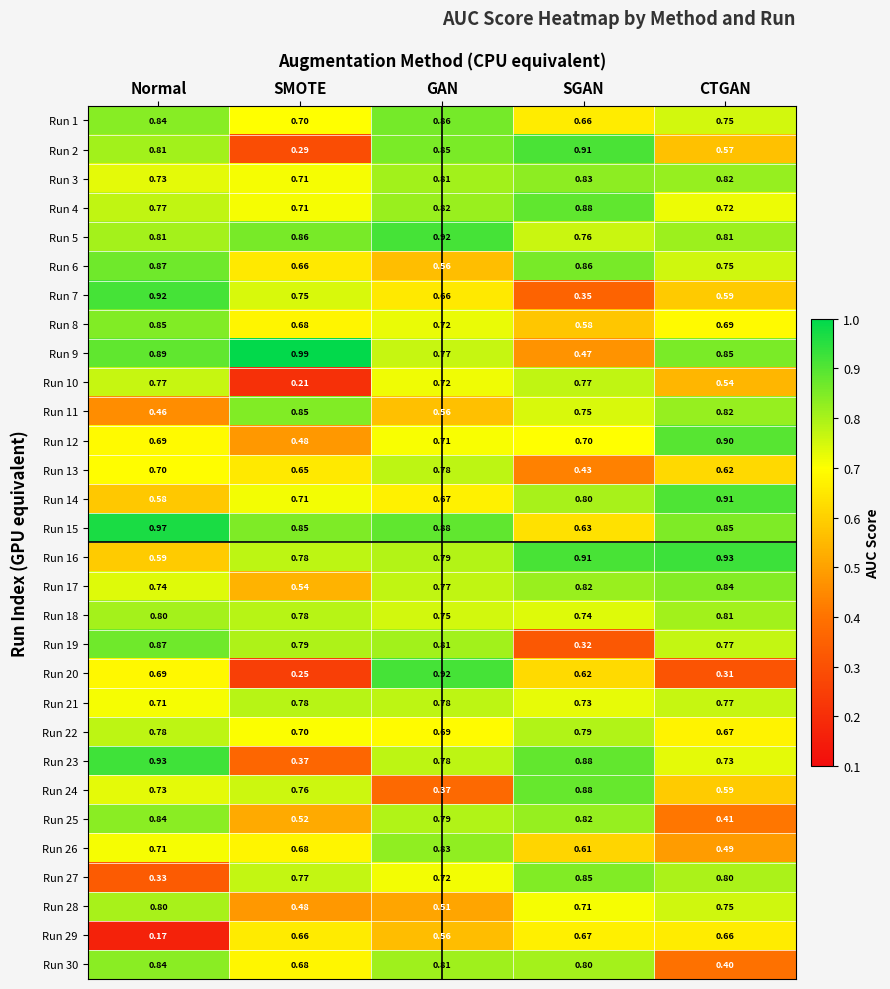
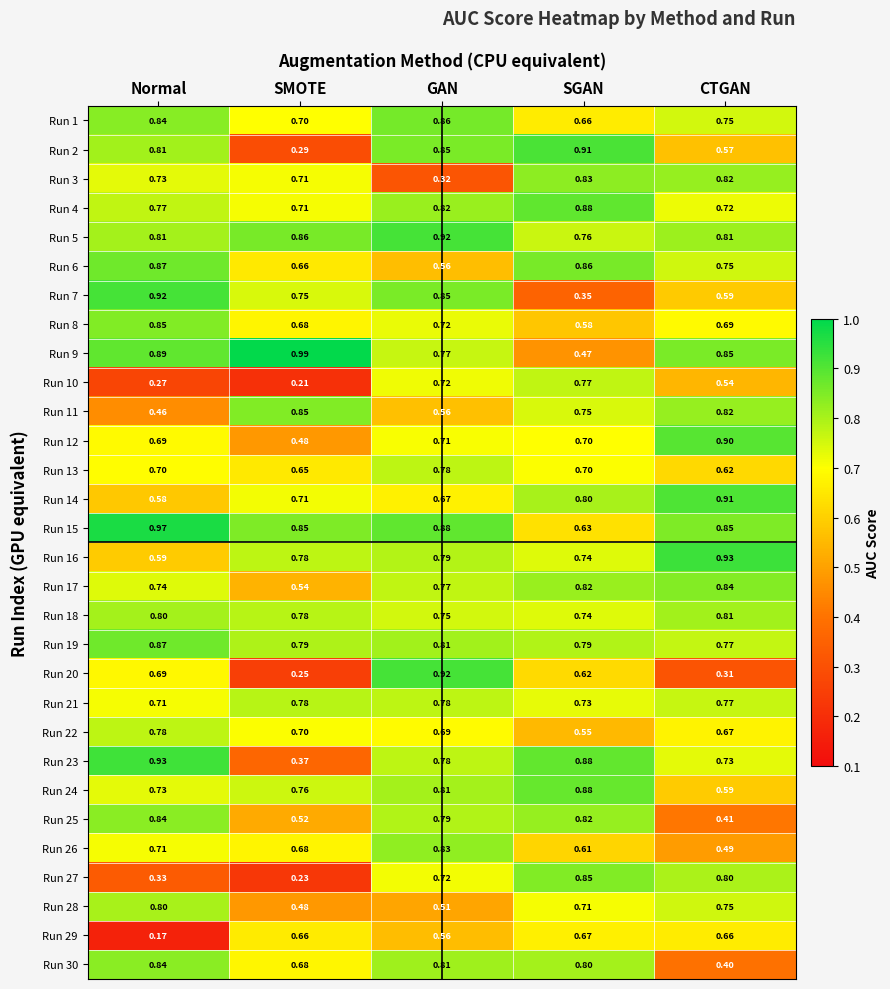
Run 3, GAN: 0.81 -> 0.32
Run 7, GAN: 0.66 -> 0.85
Run 10, Normal: 0.77 -> 0.27
Run 13, SGAN: 0.43 -> 0.70
Run 16, SGAN: 0.91 -> 0.74
Run 19, SGAN: 0.32 -> 0.79
Run 22, SGAN: 0.79 -> 0.55
Run 24, GAN: 0.37 -> 0.81
Run 27, SMOTE: 0.77 -> 0.23
